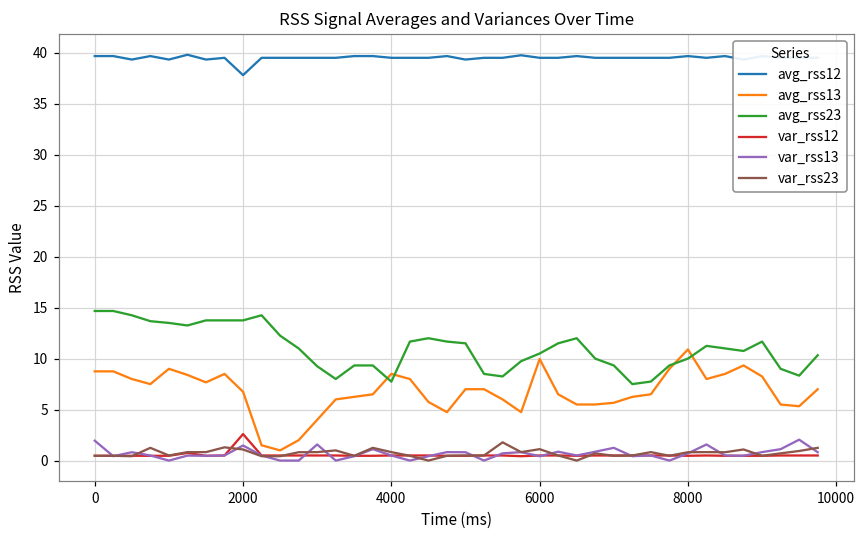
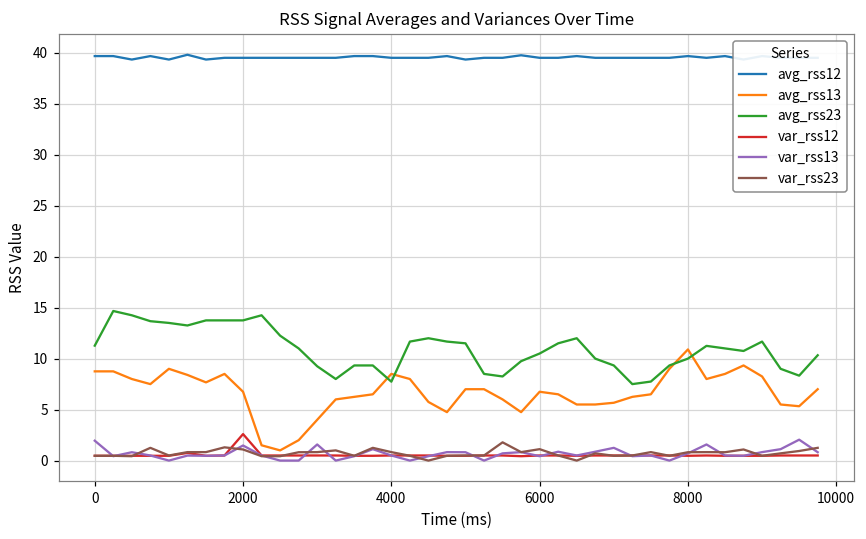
avg_rss23, 0: 15 -> 11
avg_rss12, 2000: 38 -> 40
avg_rss13, 6000: 10 -> 7
